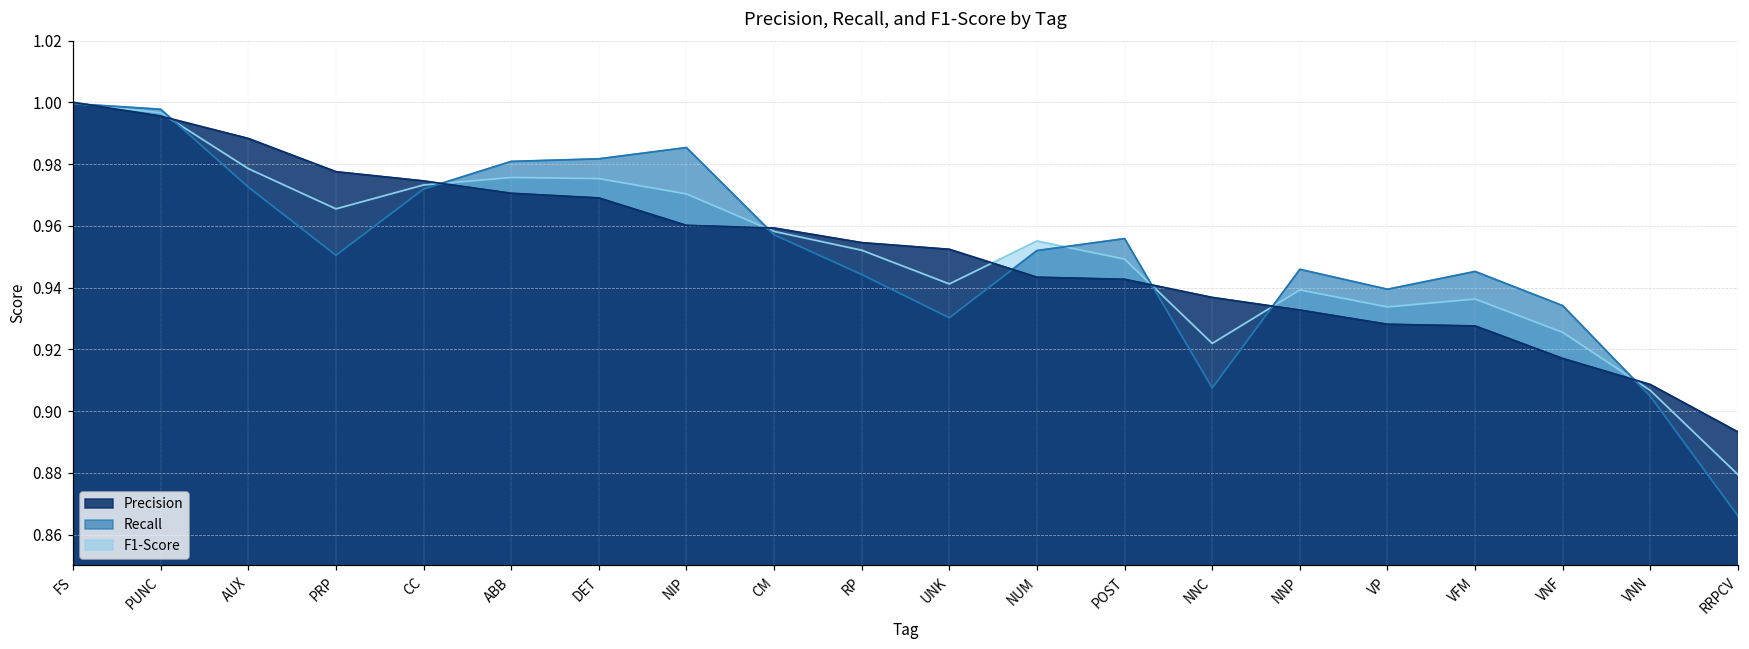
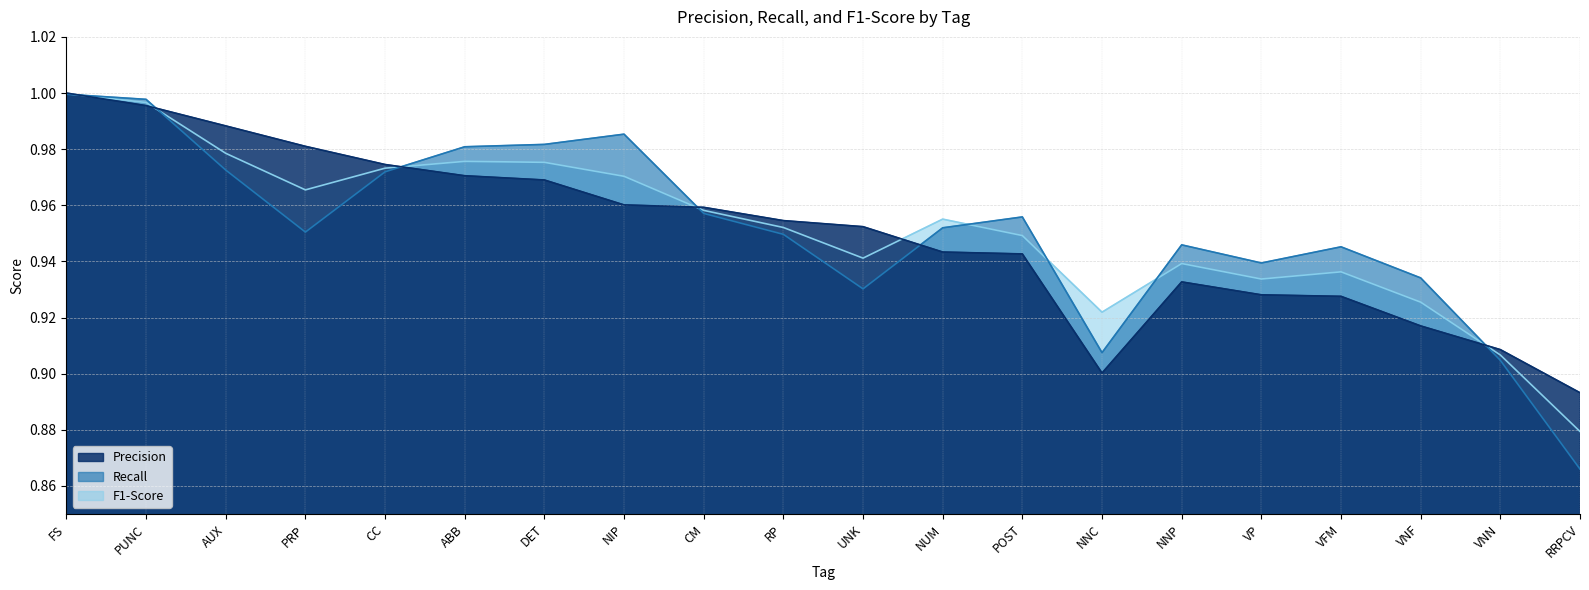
Precision, PRP: 0.978 -> 0.981
Recall, RP: 0.944 -> 0.950
Precision, NNC: 0.937 -> 0.900
